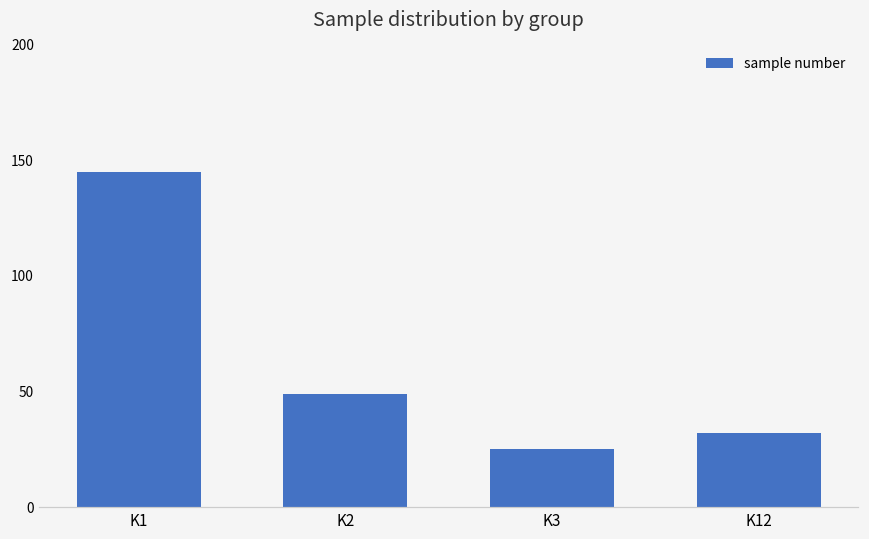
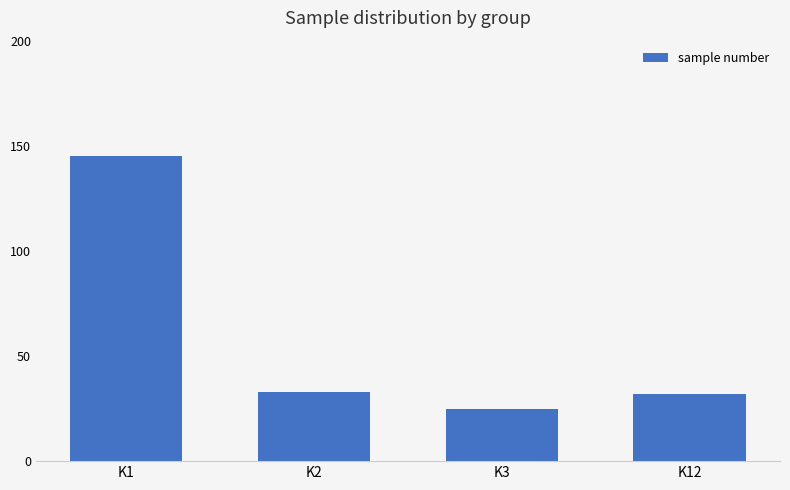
K2: 49 -> 33
